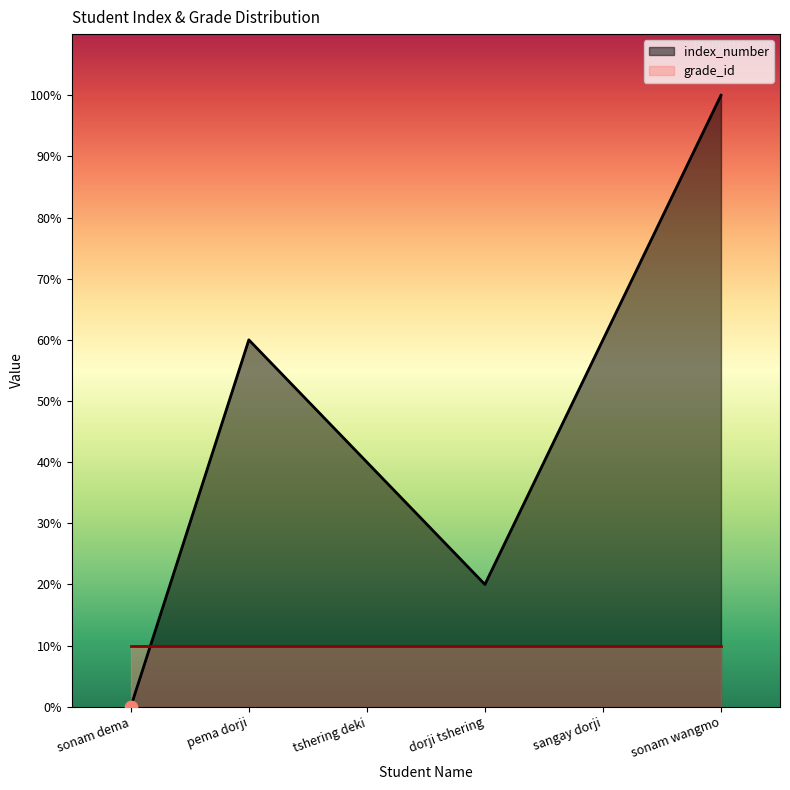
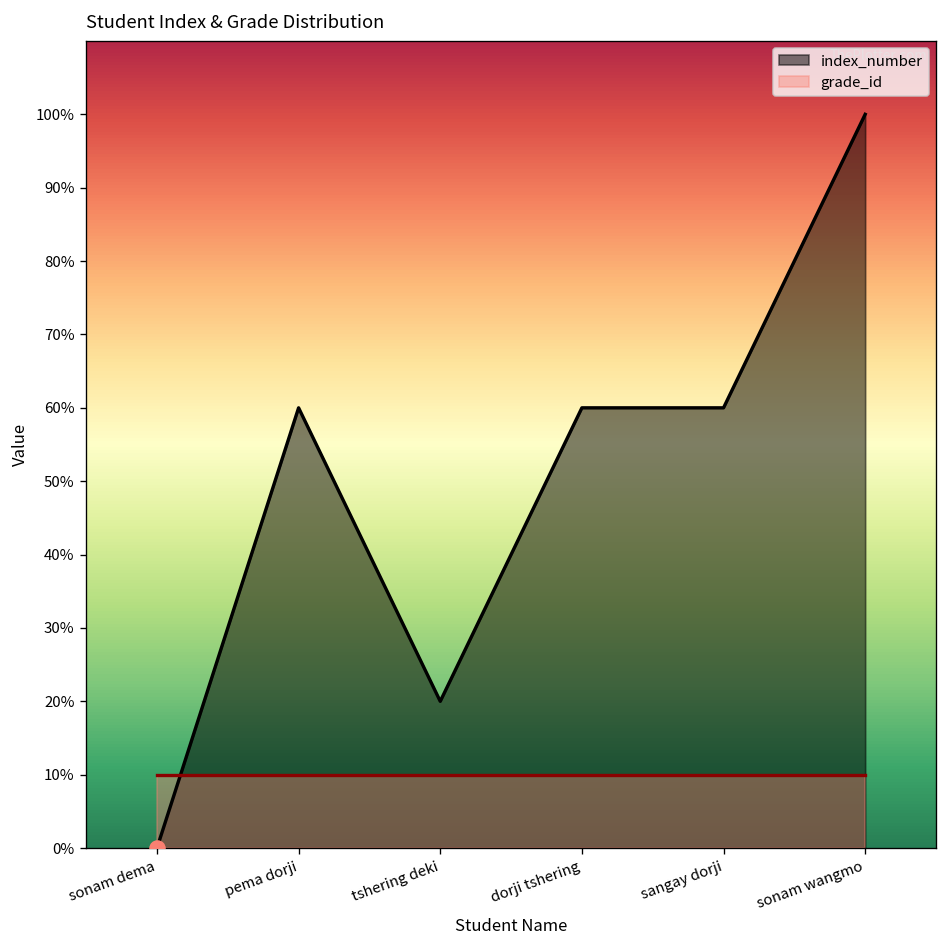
index_number, tshering deki: 40% -> 20%
index_number, dorji tshering: 20% -> 60%
